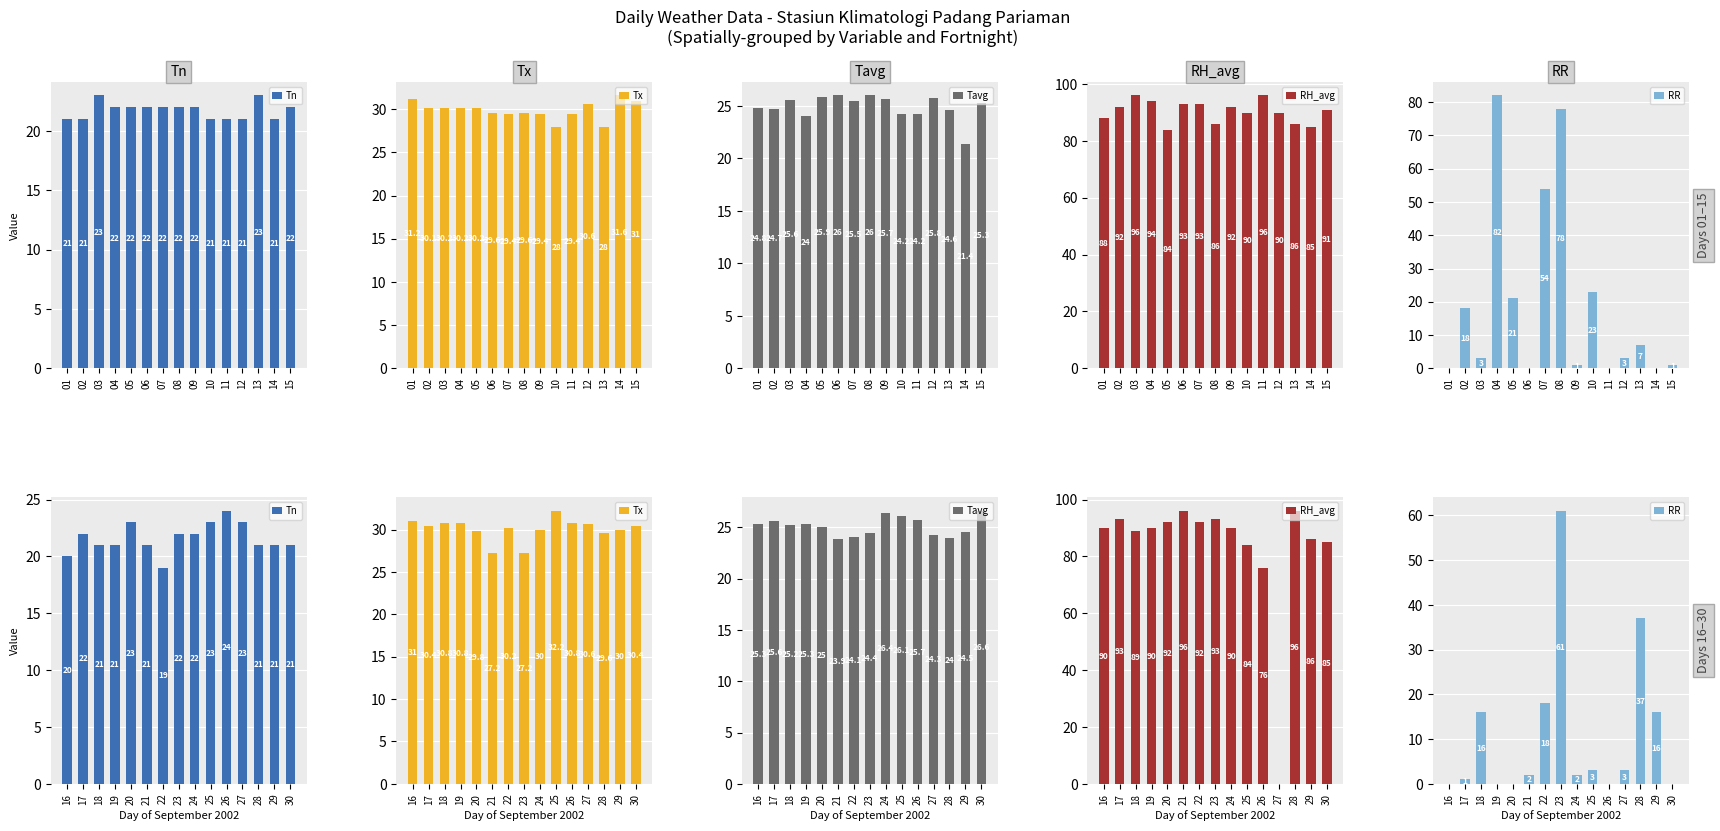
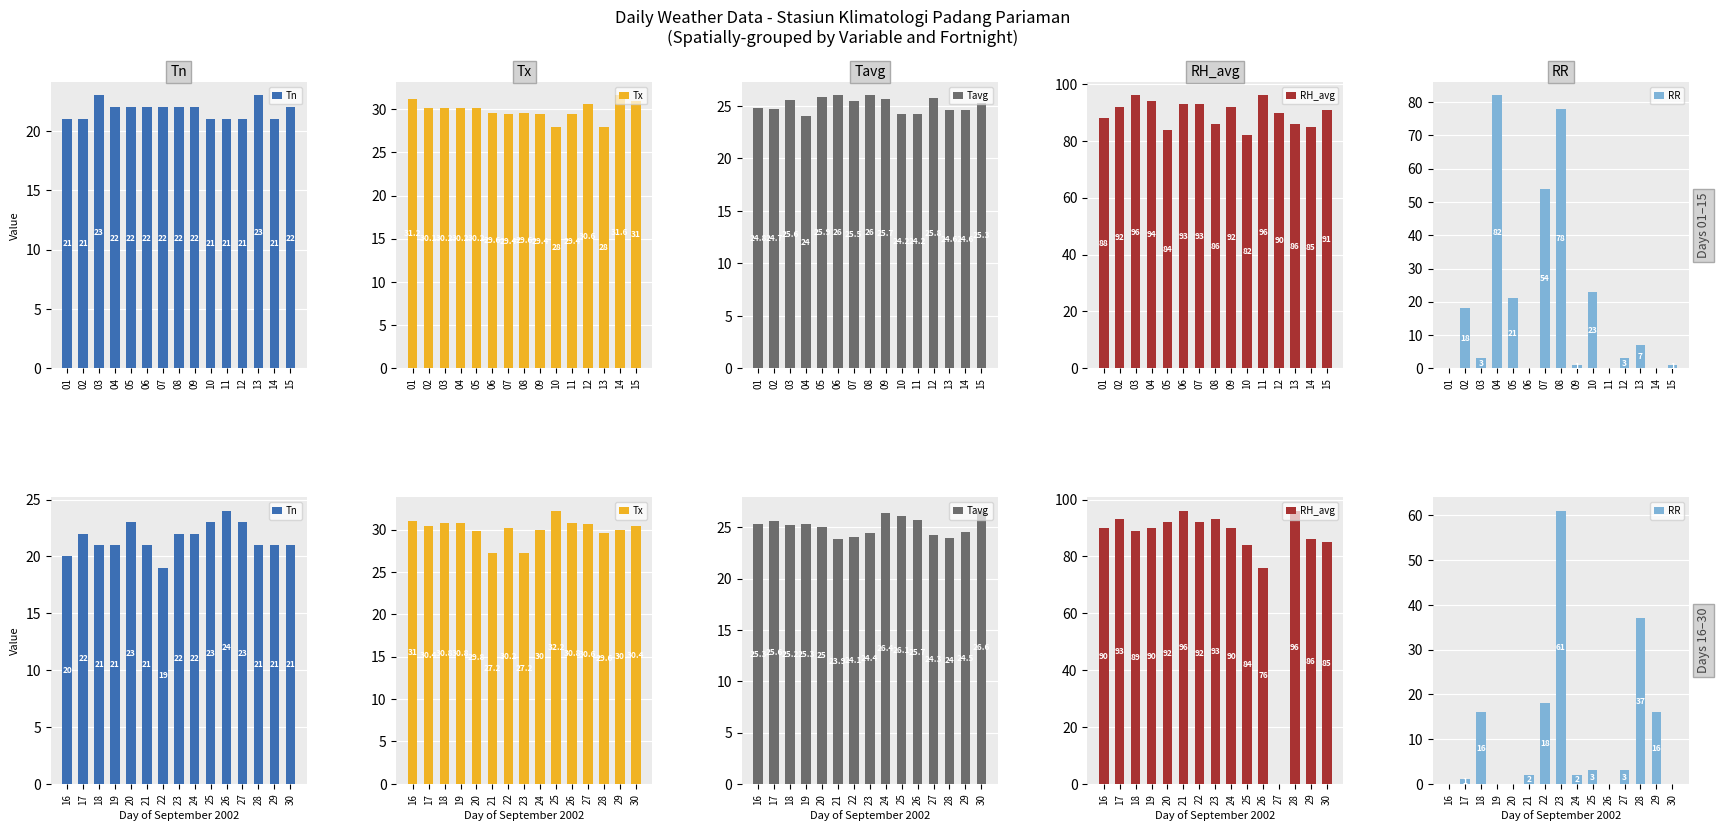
Tavg, 14: 21.4 -> 24.6
RH_avg, 10: 90 -> 82
